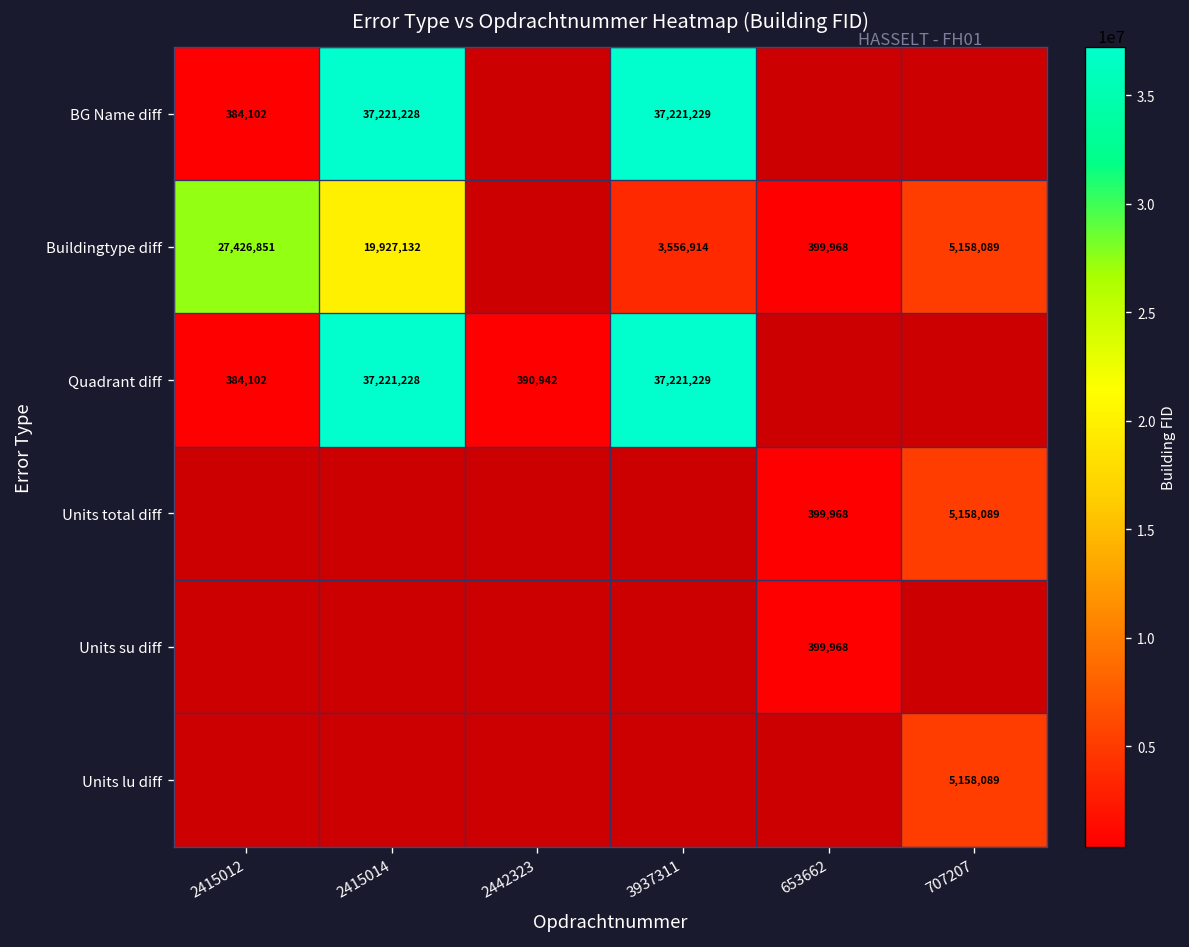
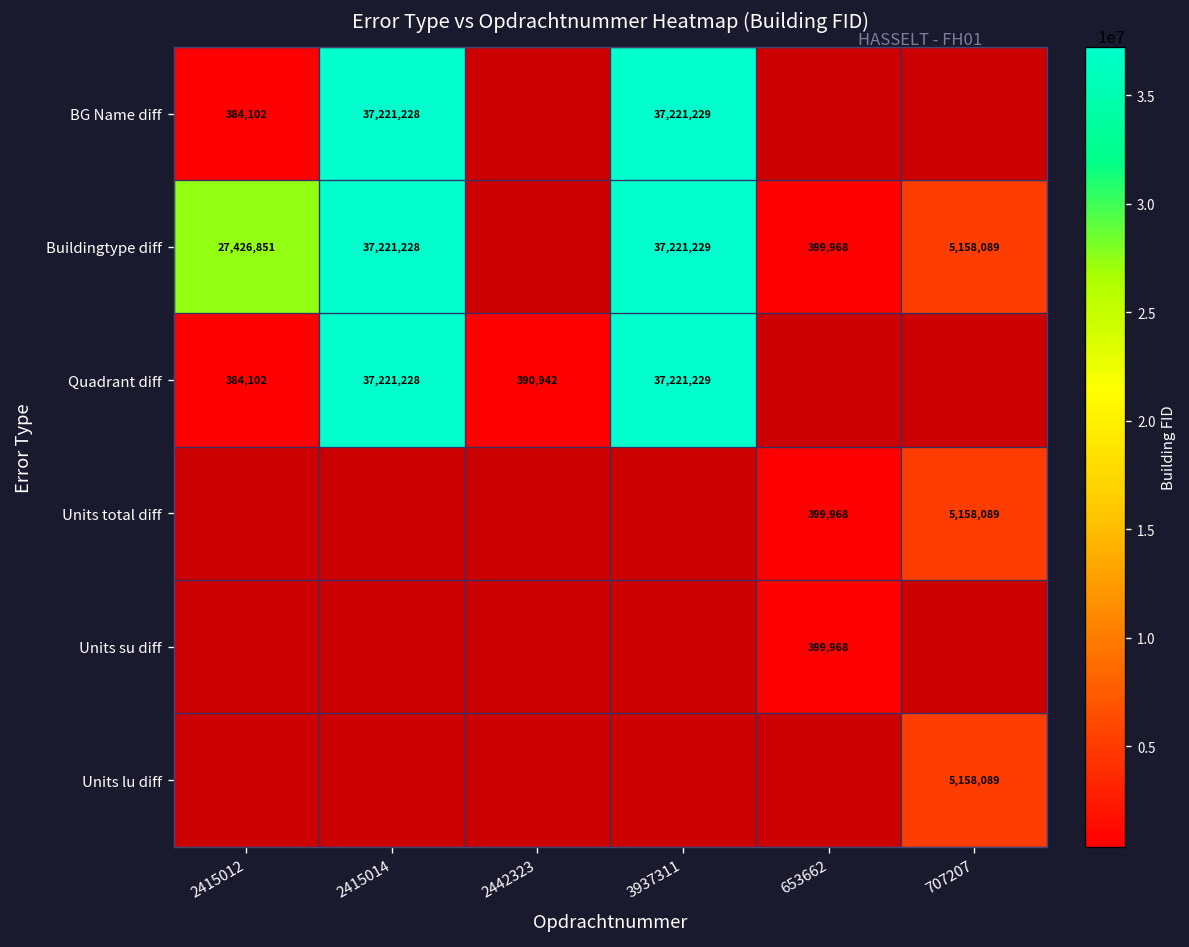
Buildingtype diff, 2415014: 19,927,132 -> 37,221,228
Buildingtype diff, 3937311: 3,556,914 -> 37,221,229
